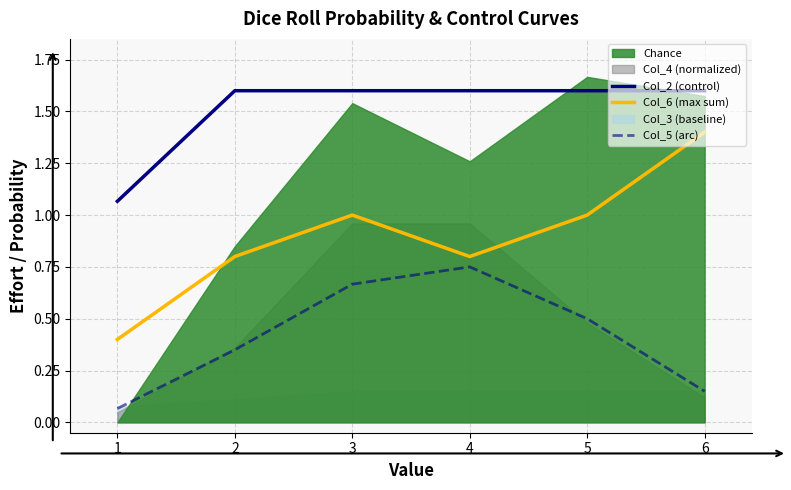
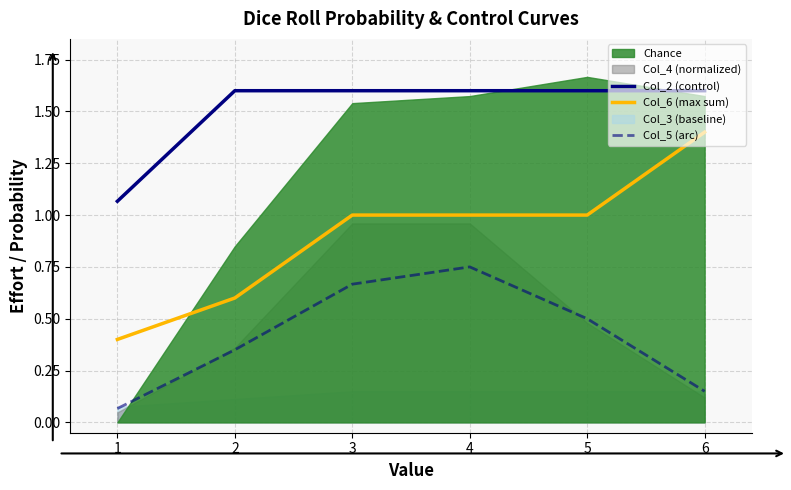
Col_6 (max sum), 2: 0.80 -> 0.60
Chance, 4: 1.26 -> 1.57
Col_6 (max sum), 4: 0.80 -> 1.00
